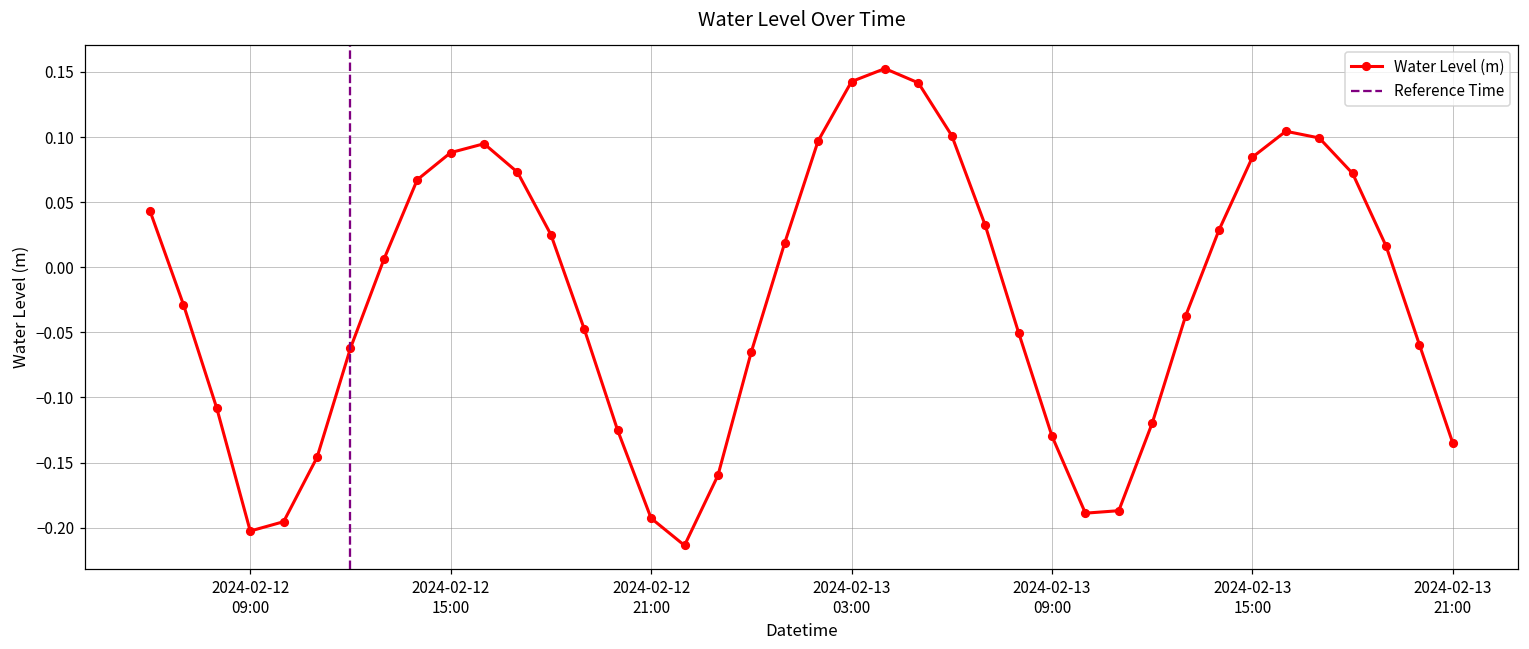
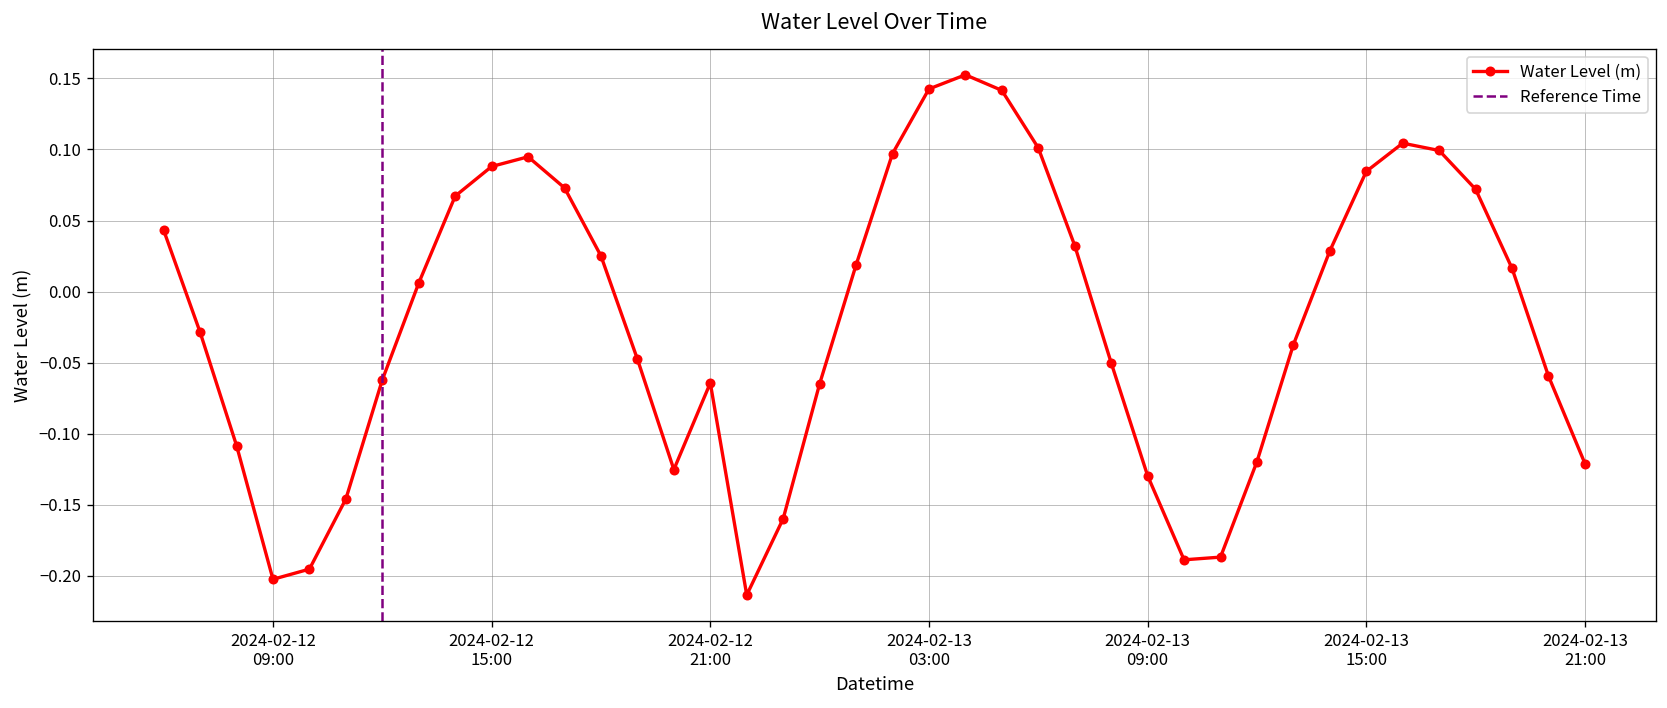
2024-02-12 21:00: -0.193 -> -0.064
2024-02-13 21:00: -0.135 -> -0.121
